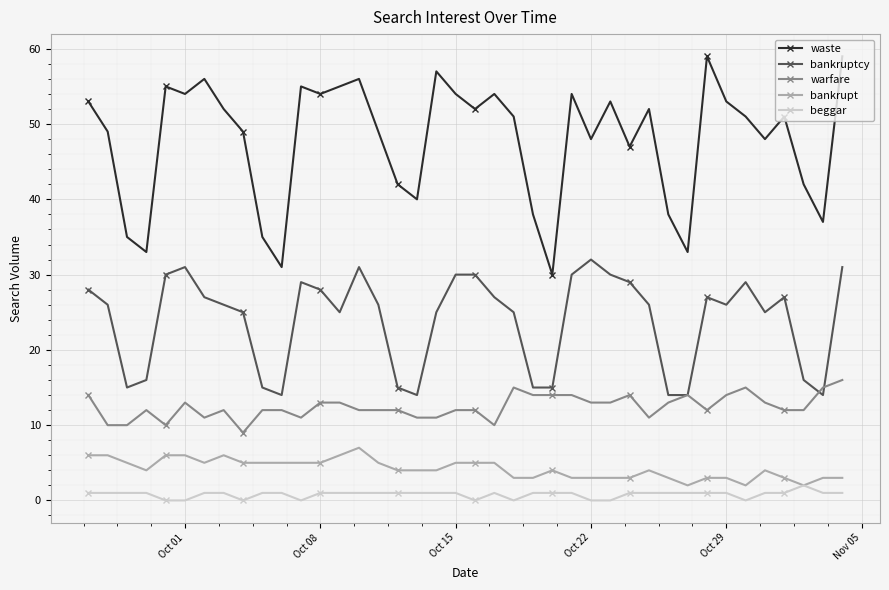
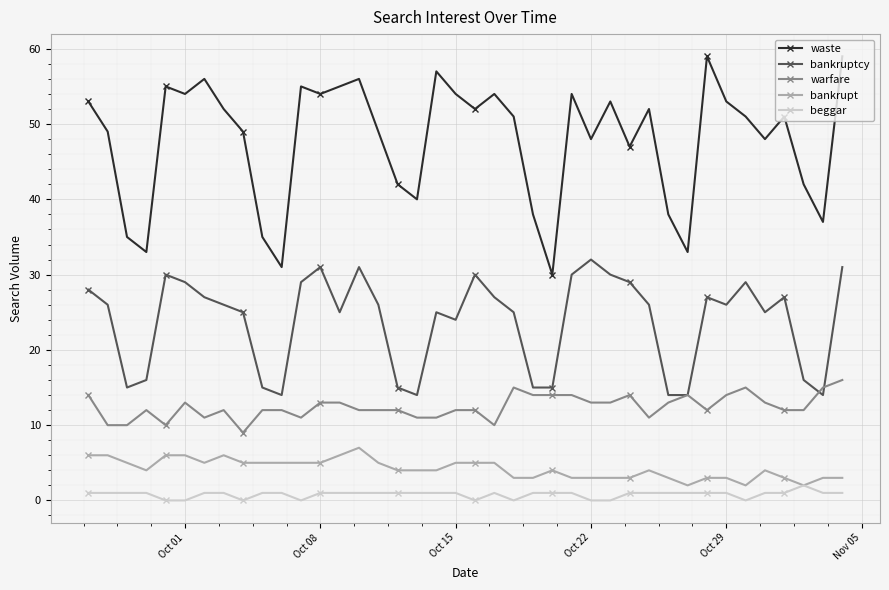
bankruptcy, Oct 01: 31 -> 29
bankruptcy, Oct 08: 28 -> 31
bankruptcy, Oct 15: 30 -> 24
